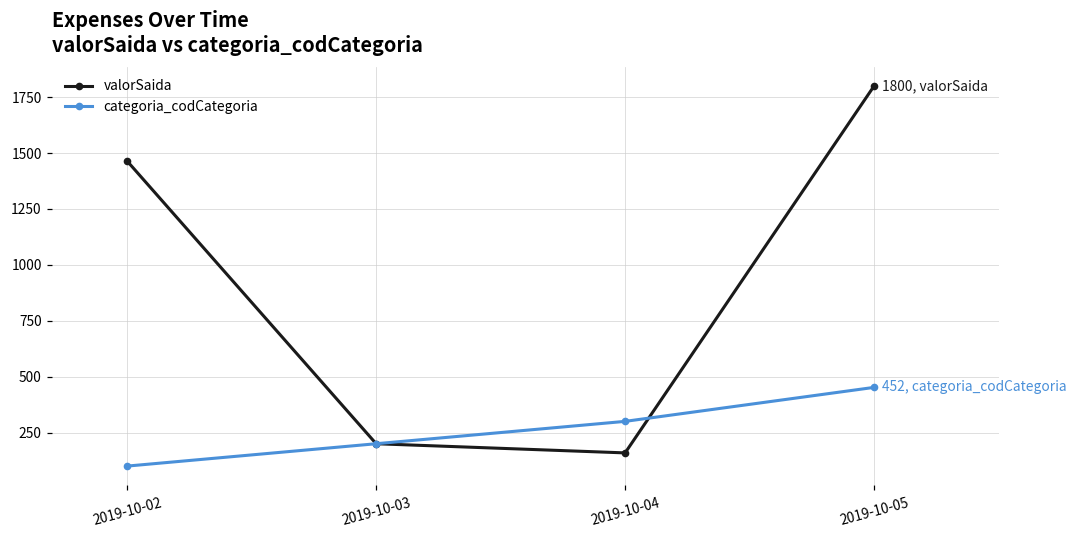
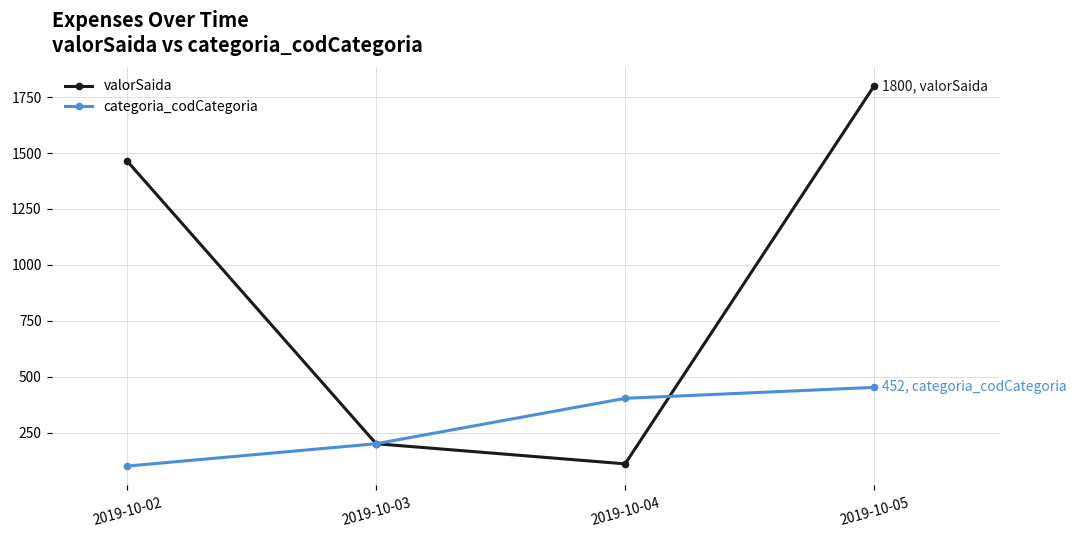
valorSaida, 2019-10-04: 160 -> 110
categoria_codCategoria, 2019-10-04: 300 -> 400
